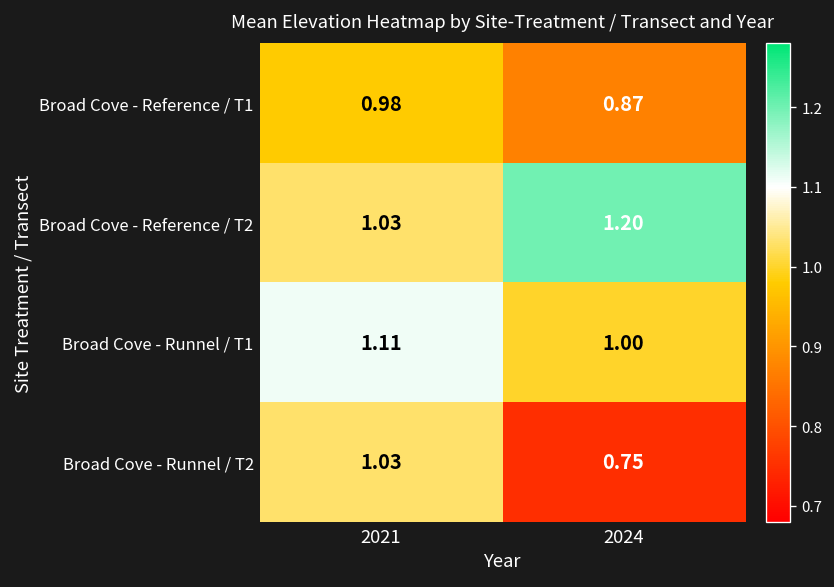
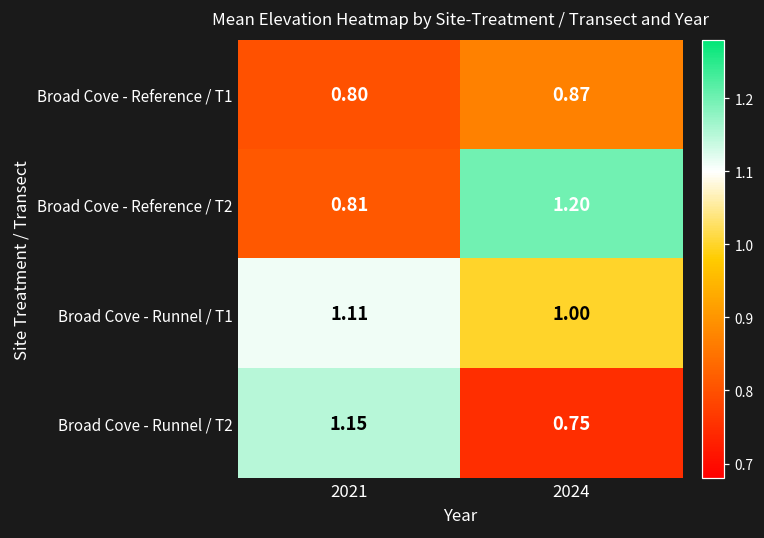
Broad Cove - Reference / T1, 2021: 0.98 -> 0.80
Broad Cove - Reference / T2, 2021: 1.03 -> 0.81
Broad Cove - Runnel / T2, 2021: 1.03 -> 1.15
